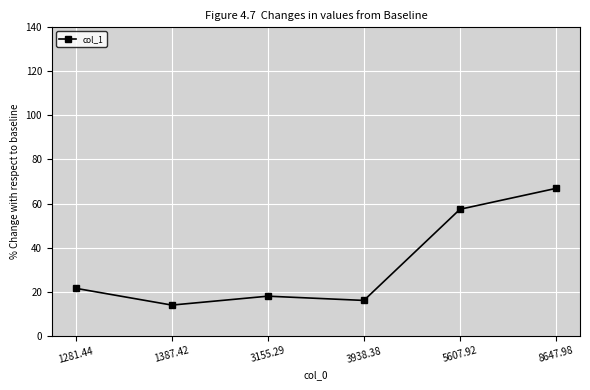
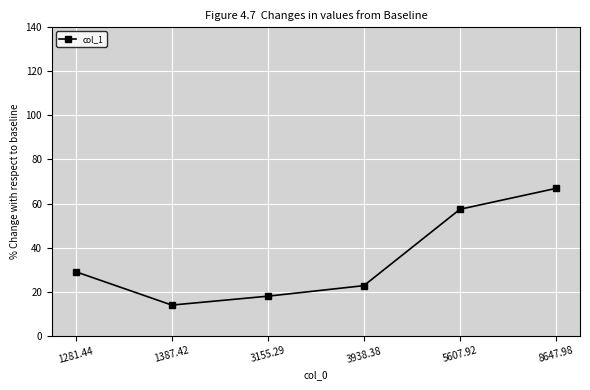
1281.44: 22 -> 29
3938.38: 16 -> 23
